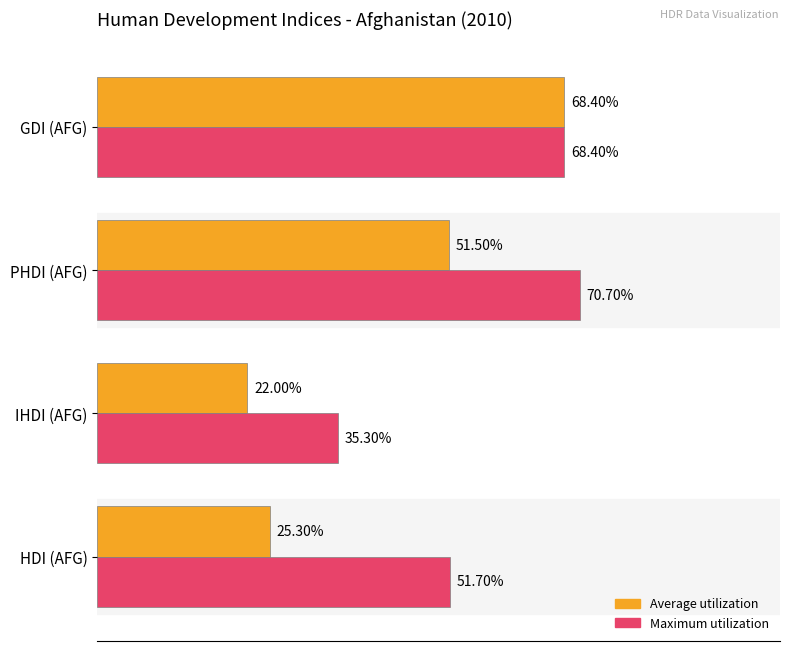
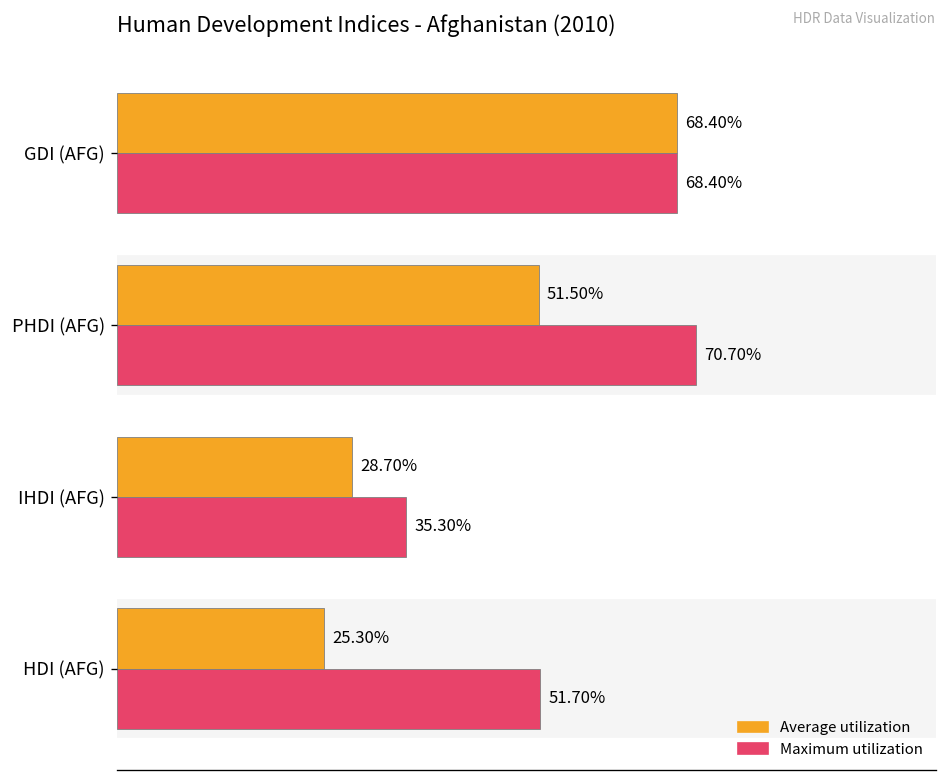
Average utilization, IHDI (AFG): 22.00% -> 28.70%
